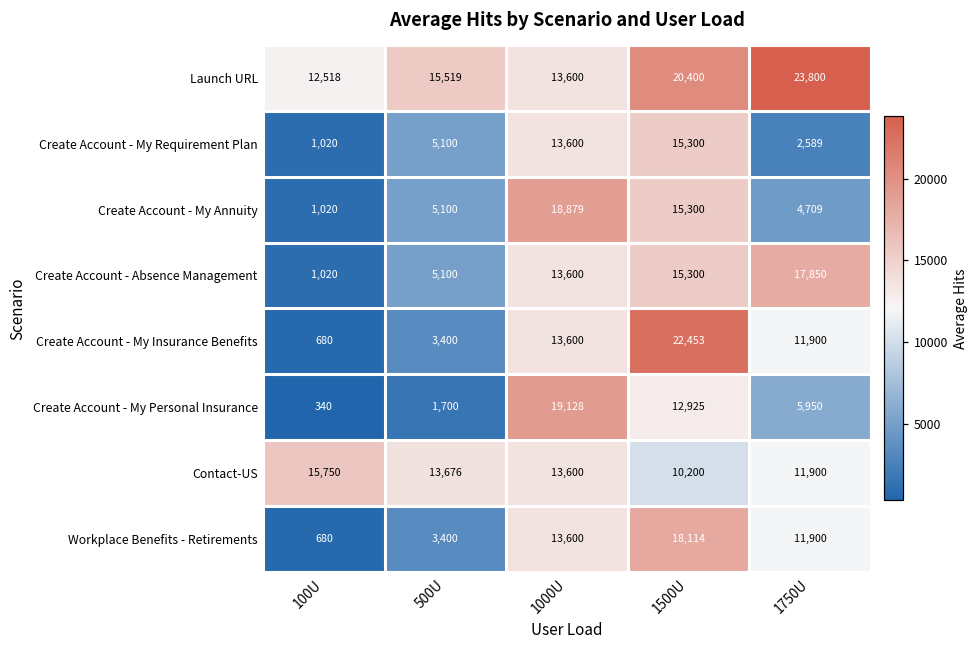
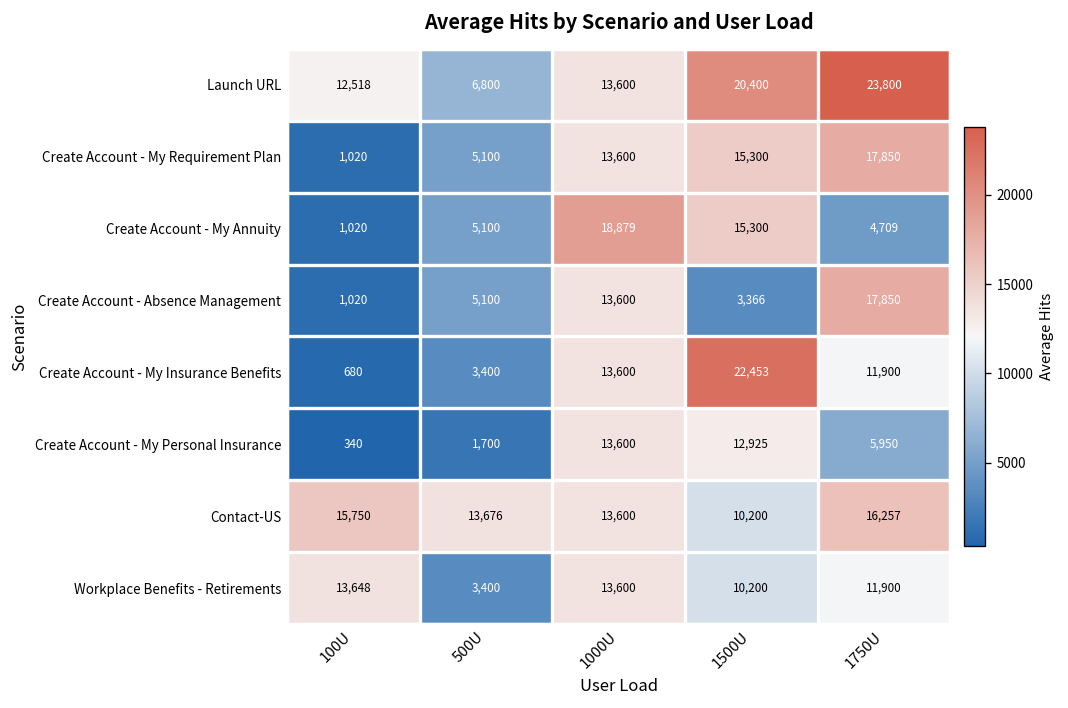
Launch URL, 500U: 15,519 -> 6,800
Create Account - My Requirement Plan, 1750U: 2,589 -> 17,850
Create Account - Absence Management, 1500U: 15,300 -> 3,366
Create Account - My Personal Insurance, 1000U: 19,128 -> 13,600
Contact-US, 1750U: 11,900 -> 16,257
Workplace Benefits - Retirements, 100U: 680 -> 13,648
Workplace Benefits - Retirements, 1500U: 18,114 -> 10,200
